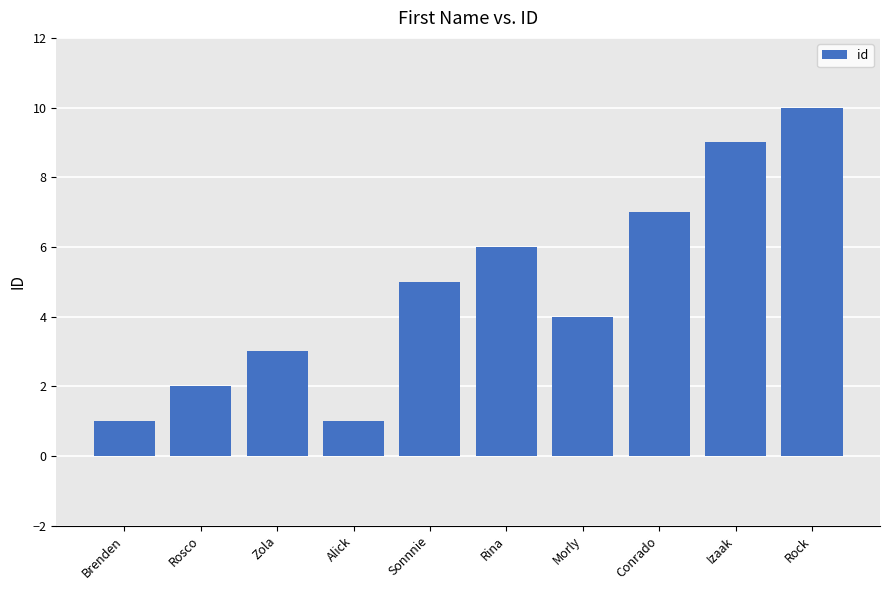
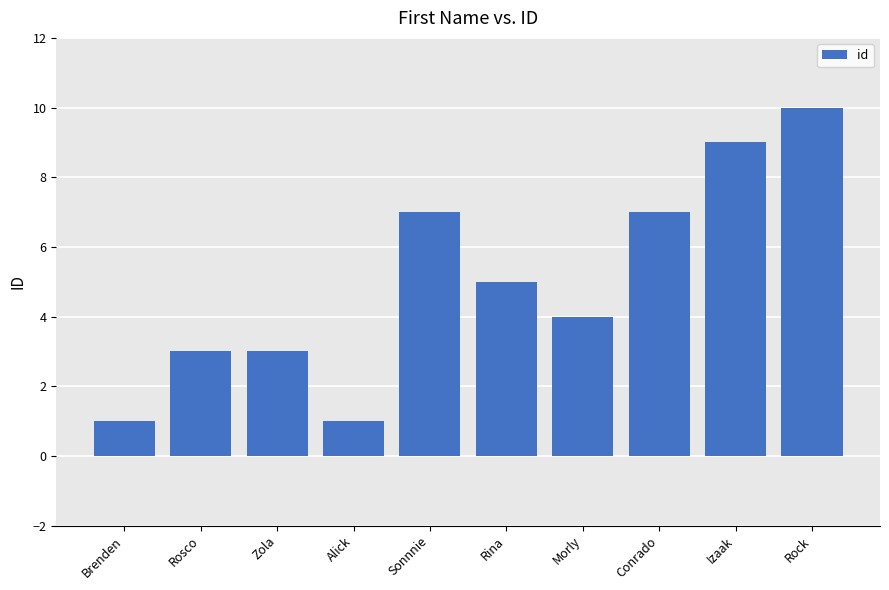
Rosco: 2 -> 3
Sonnnie: 5 -> 7
Rina: 6 -> 5
